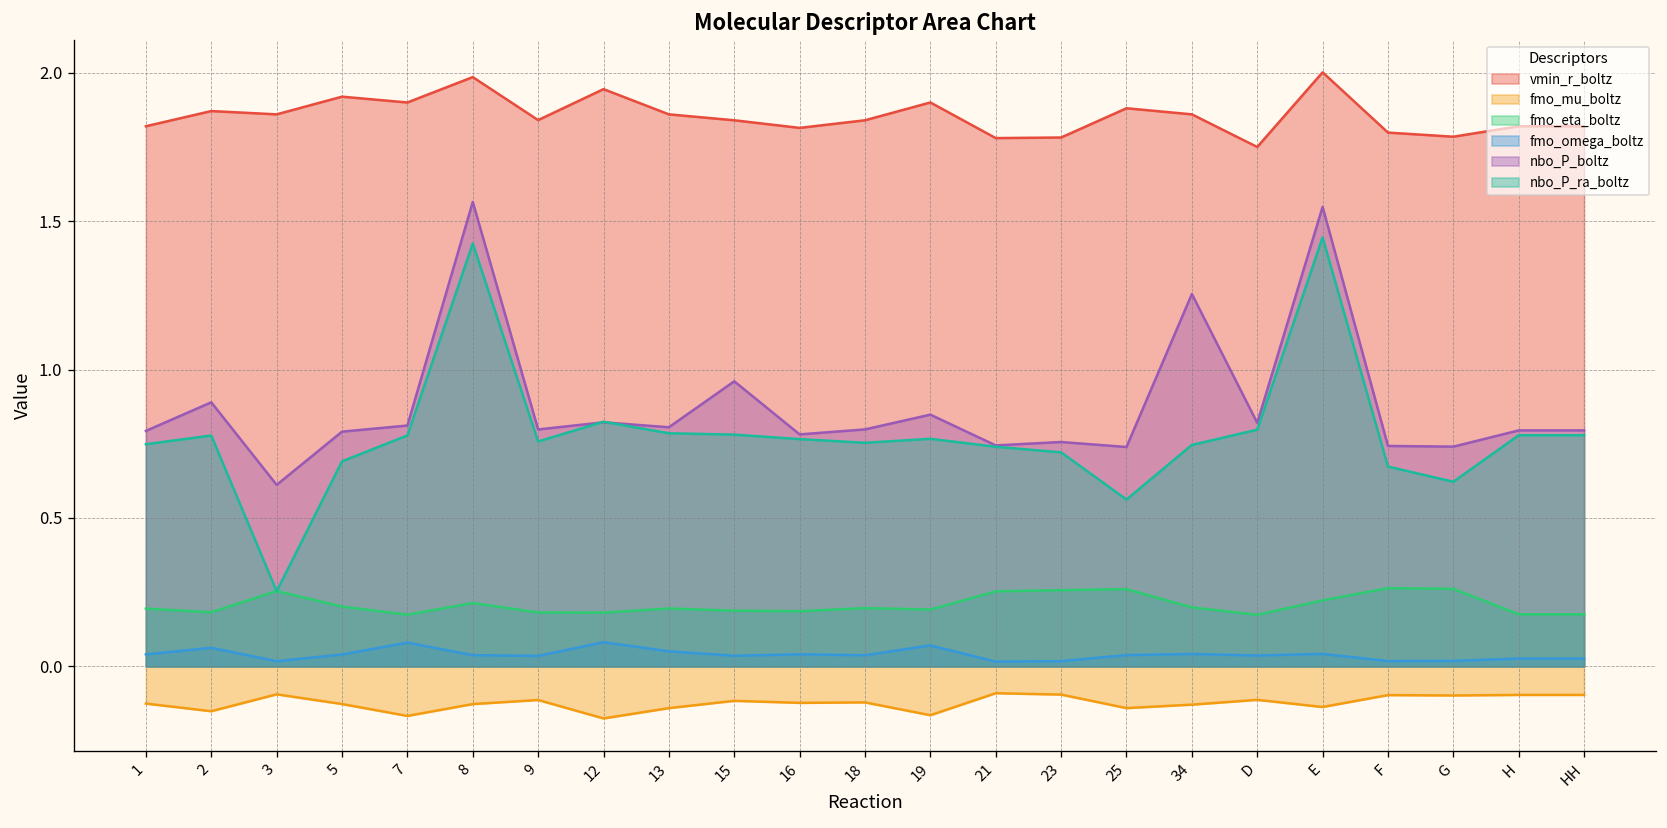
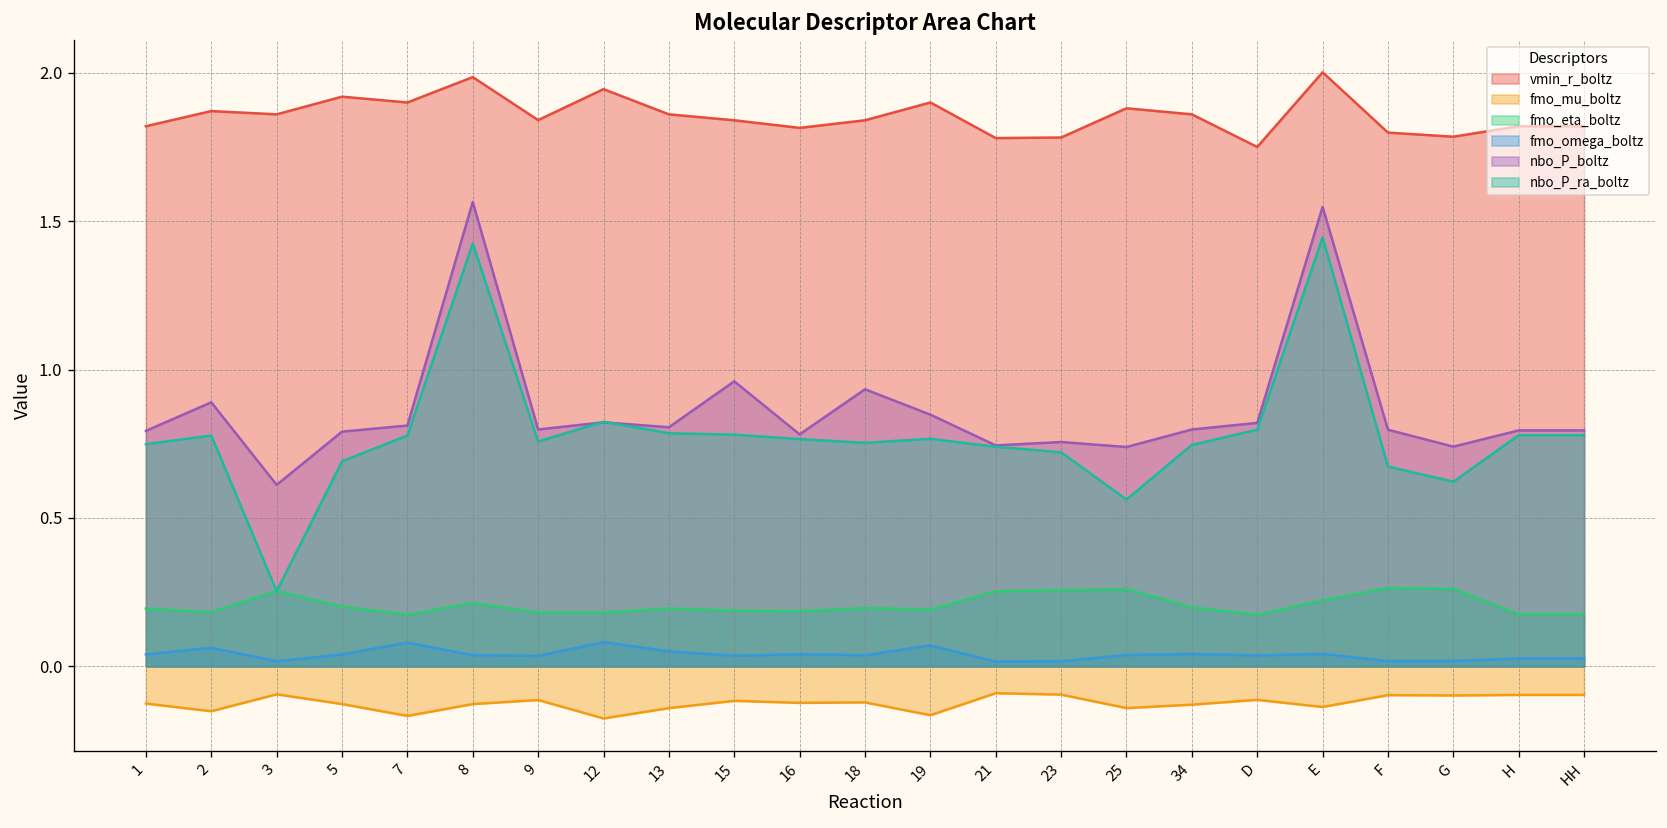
nbo_P_boltz, 18: 0.80 -> 0.93
nbo_P_boltz, 34: 1.25 -> 0.80
nbo_P_boltz, F: 0.74 -> 0.80
